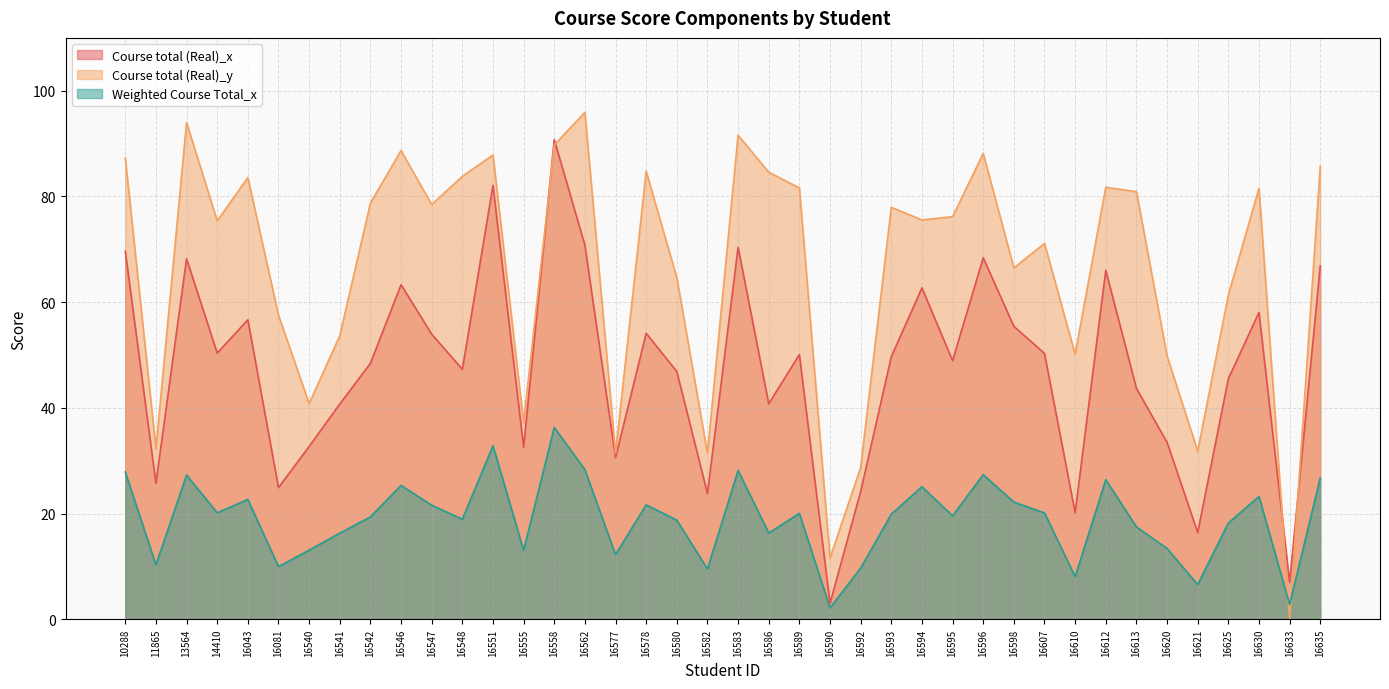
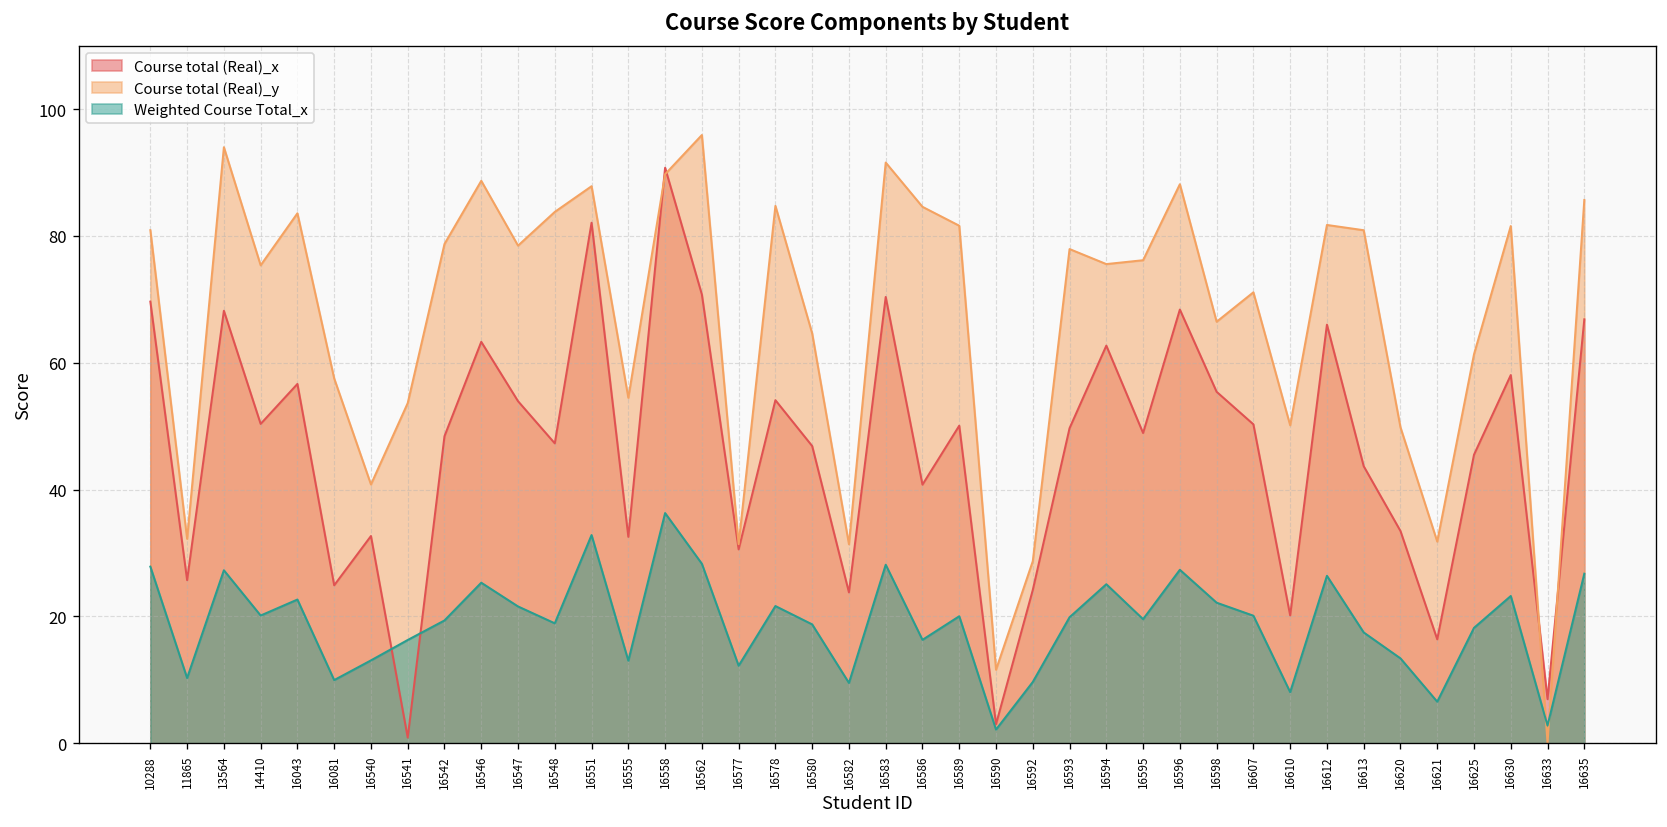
Course total (Real)_y, 10288: 87 -> 81
Course total (Real)_x, 16541: 41 -> 1
Course total (Real)_y, 16555: 37 -> 54
